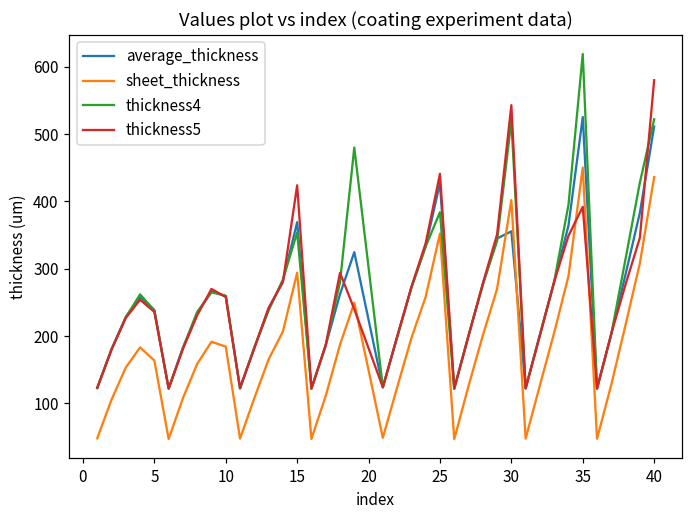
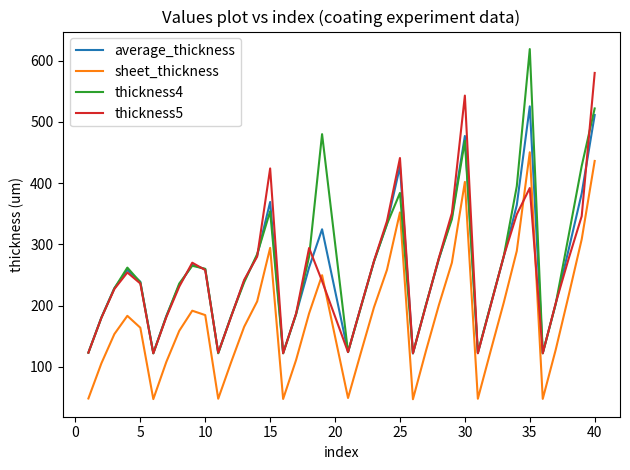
average_thickness, 30: 360 -> 480
thickness4, 30: 520 -> 470
